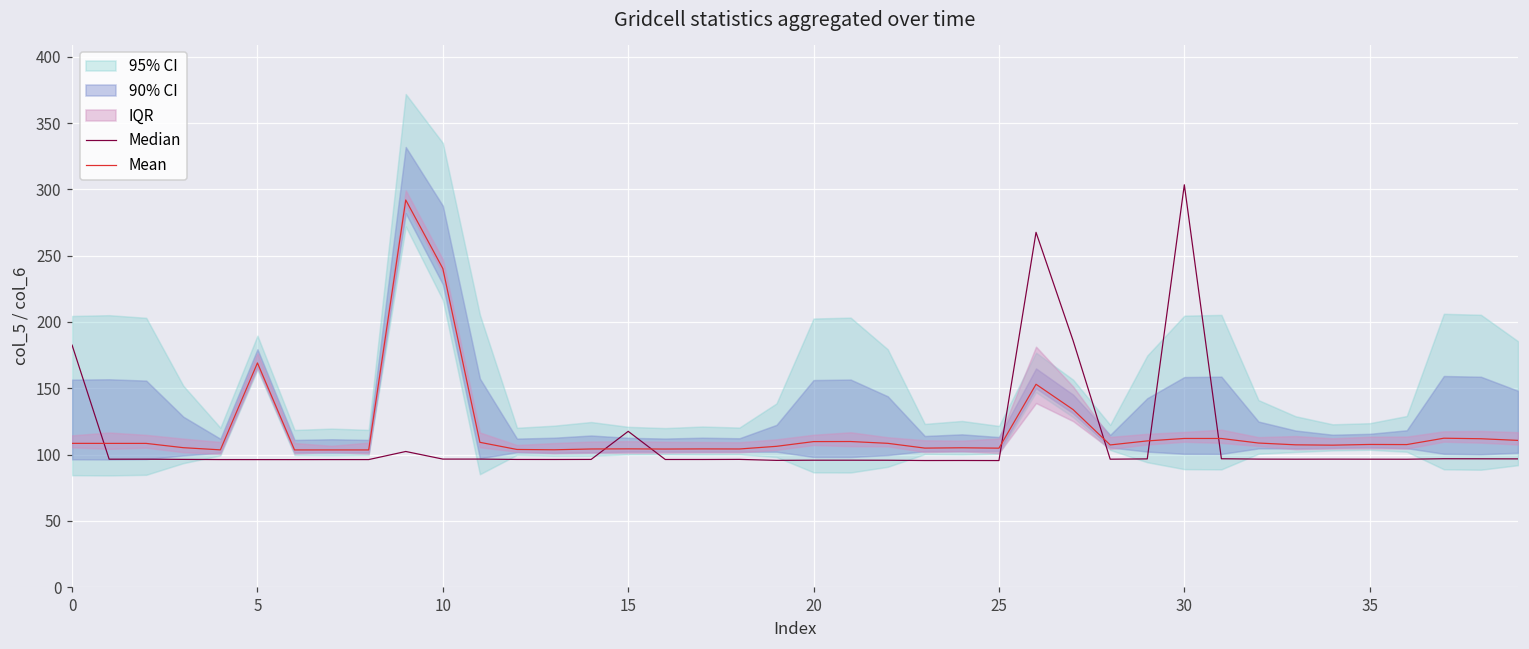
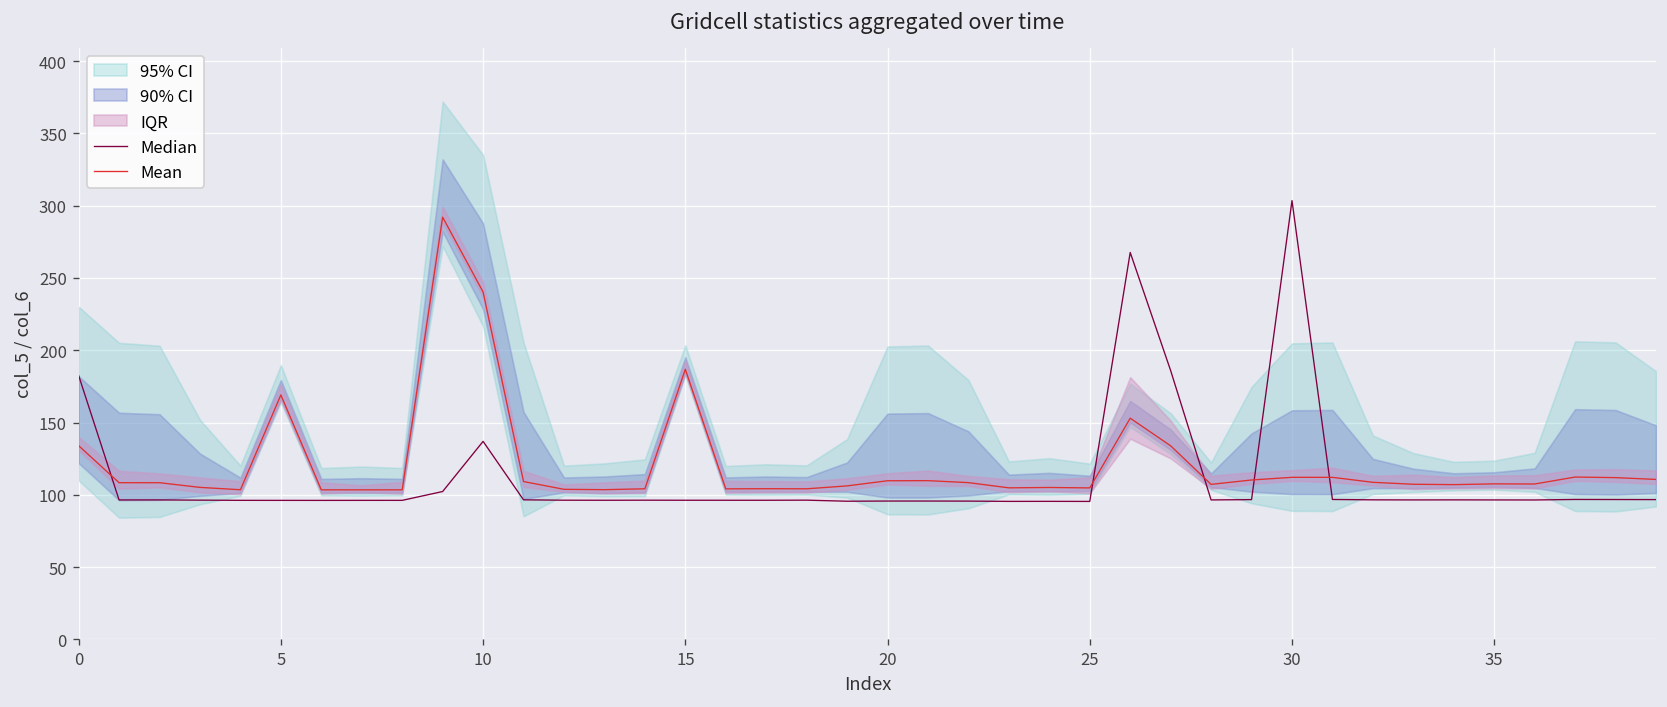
Mean, 0: 108 -> 134
Median, 10: 97 -> 137
Median, 15: 118 -> 96
Mean, 15: 104 -> 187
